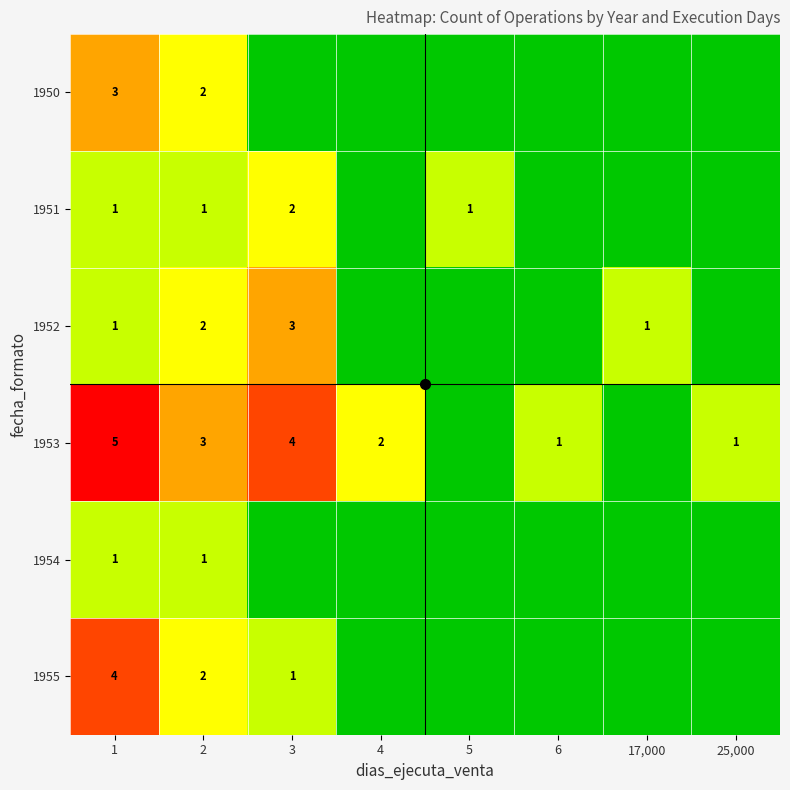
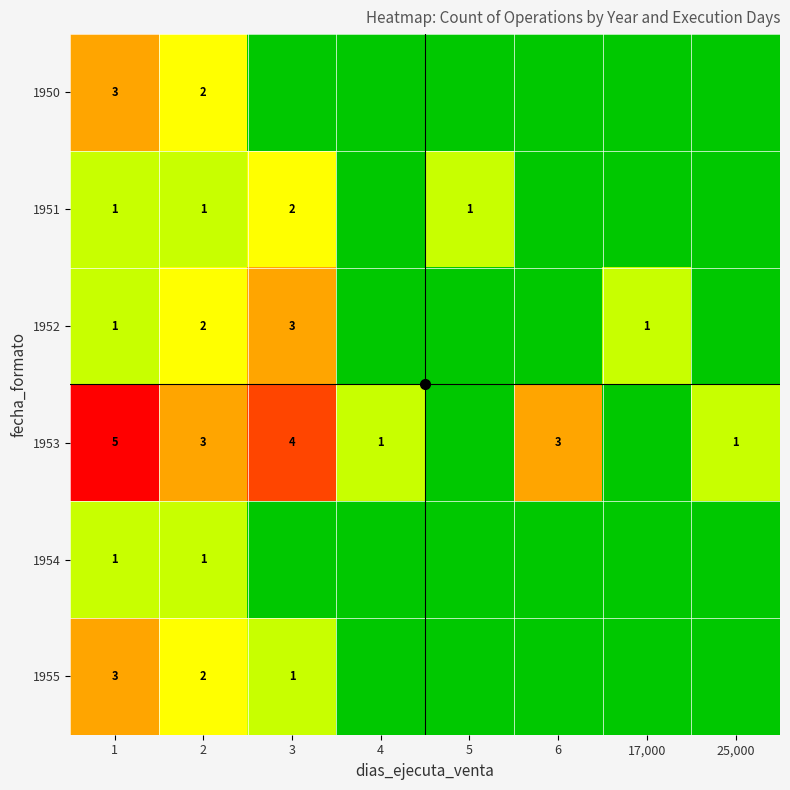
1953, 4: 2 -> 1
1953, 6: 1 -> 3
1955, 1: 4 -> 3
